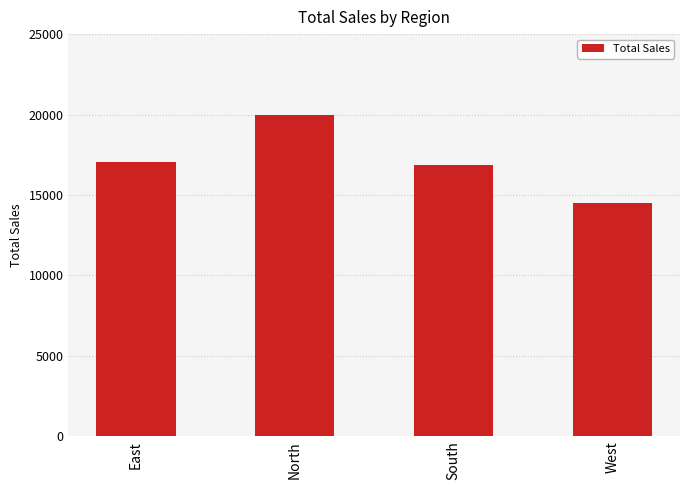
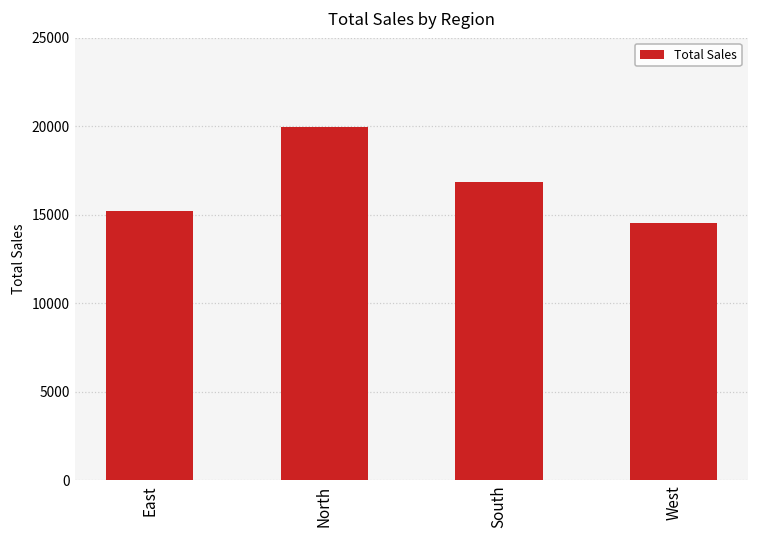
East: 17100 -> 15200
